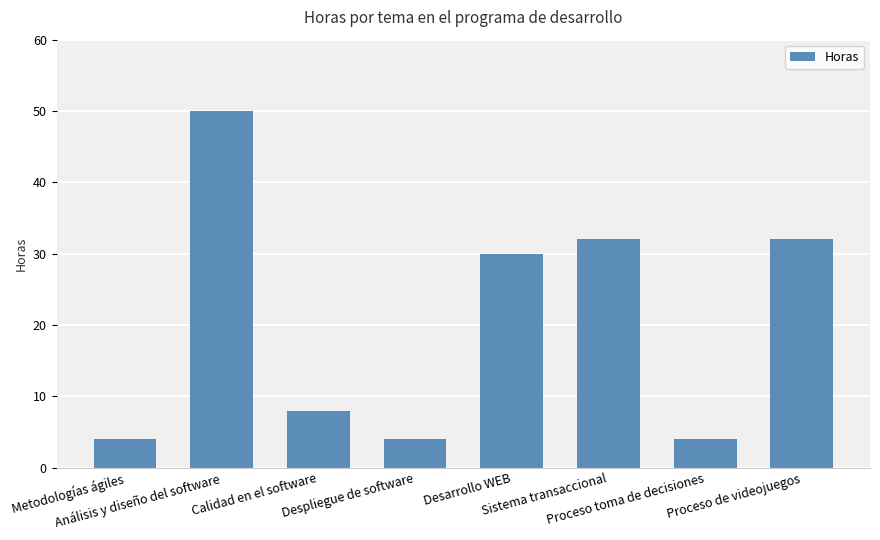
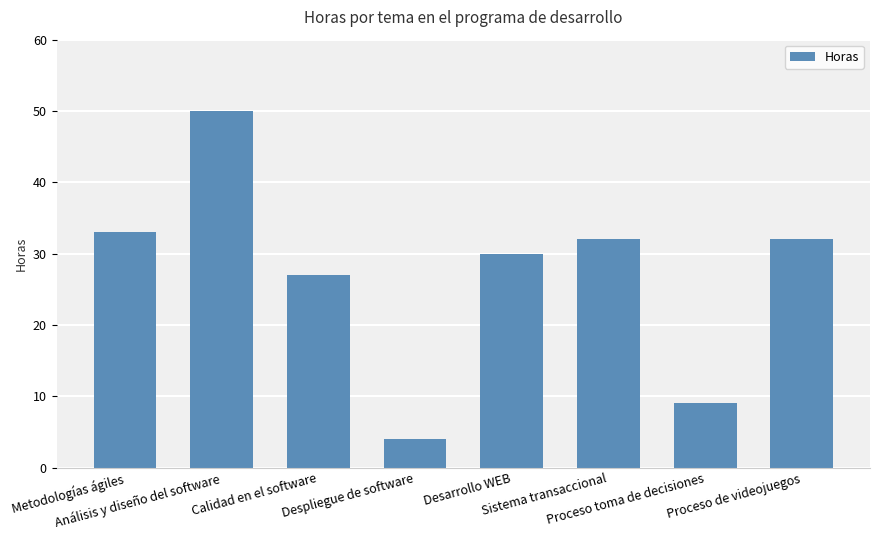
Metodologías ágiles: 4 -> 33
Calidad en el software: 8 -> 27
Proceso toma de decisiones: 4 -> 9
